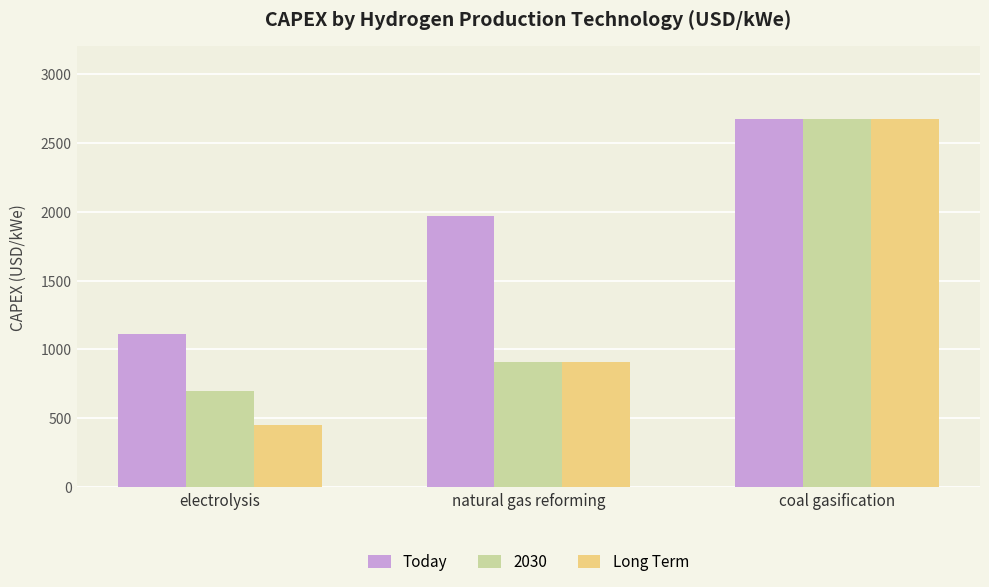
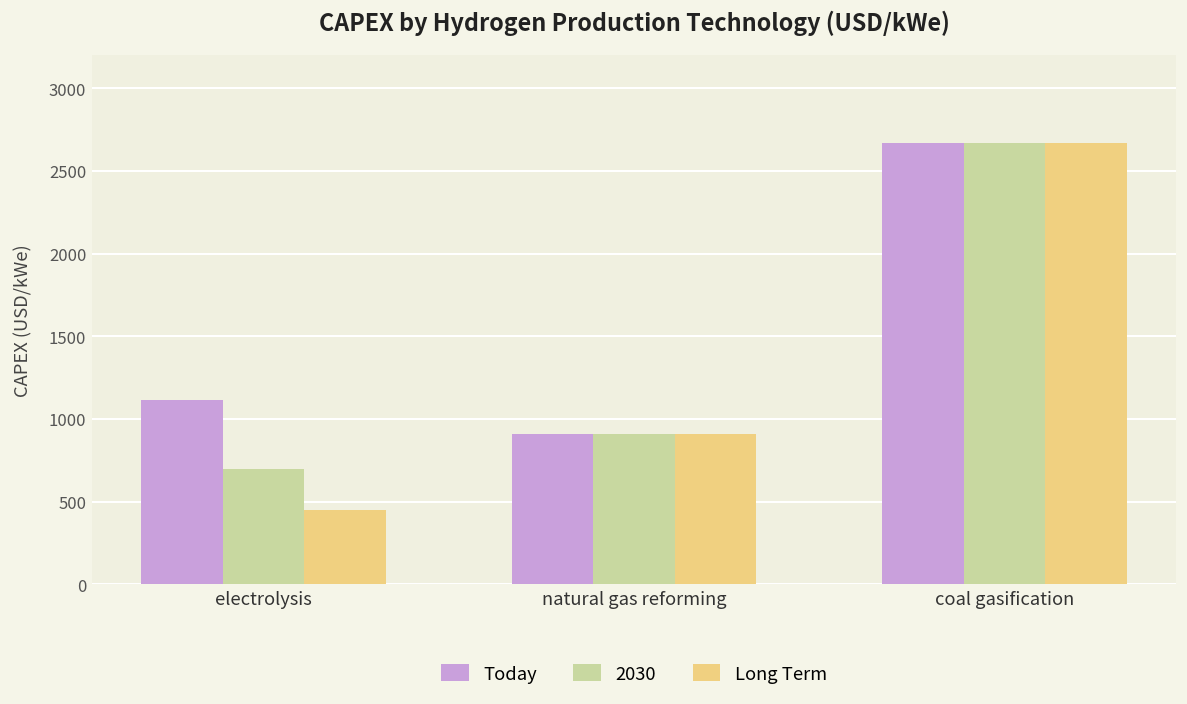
Today, natural gas reforming: 1970 -> 910
